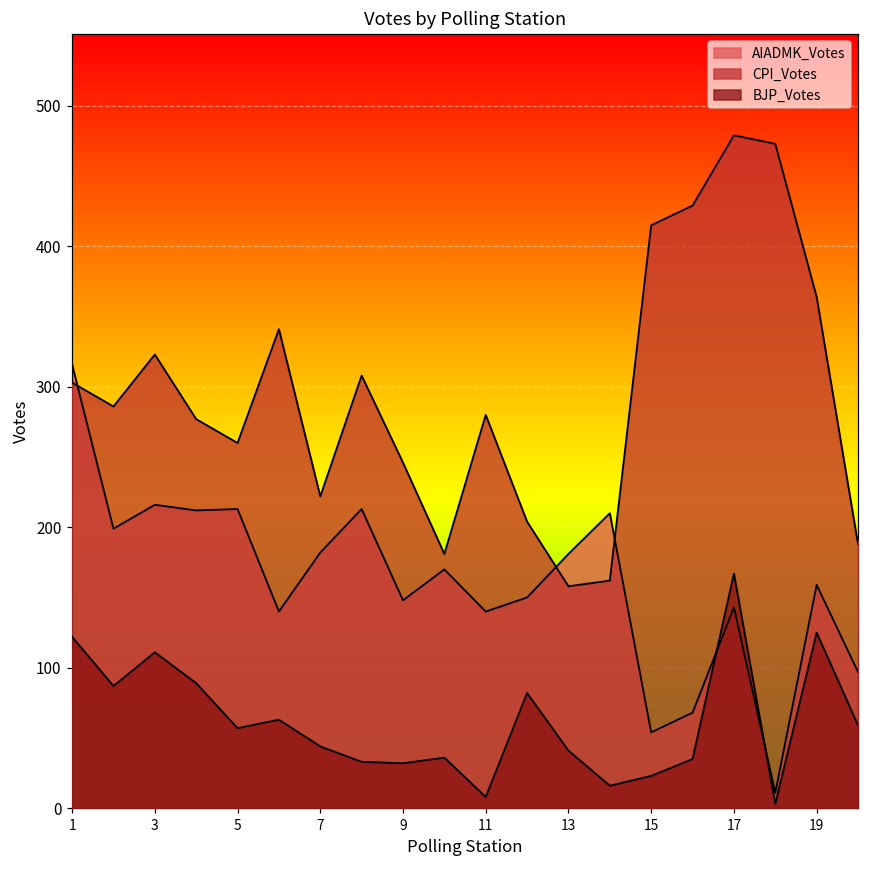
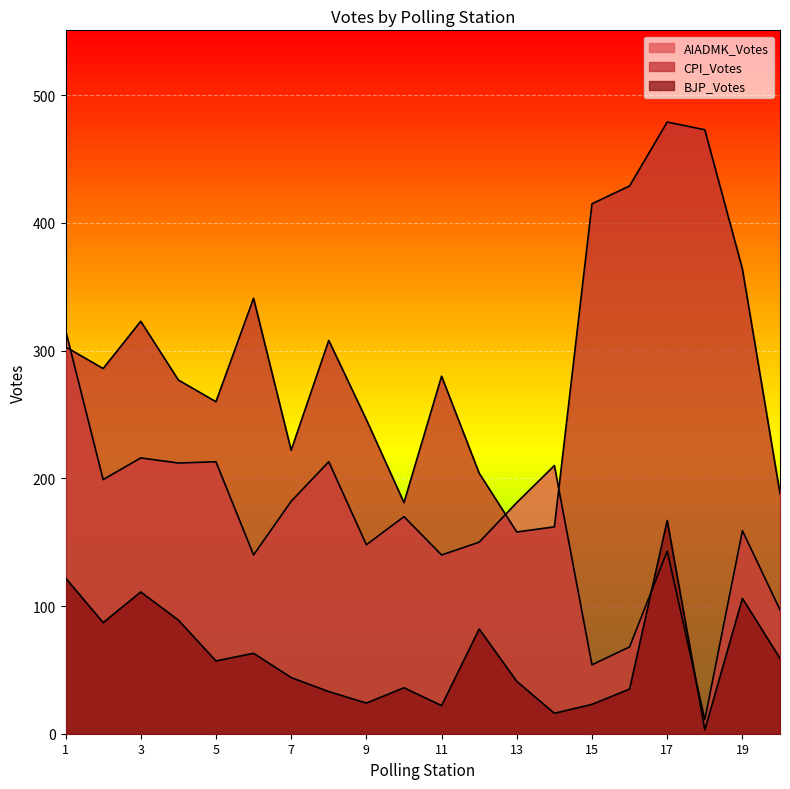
BJP_Votes, 9: 32 -> 24
BJP_Votes, 11: 8 -> 22
BJP_Votes, 19: 125 -> 106
